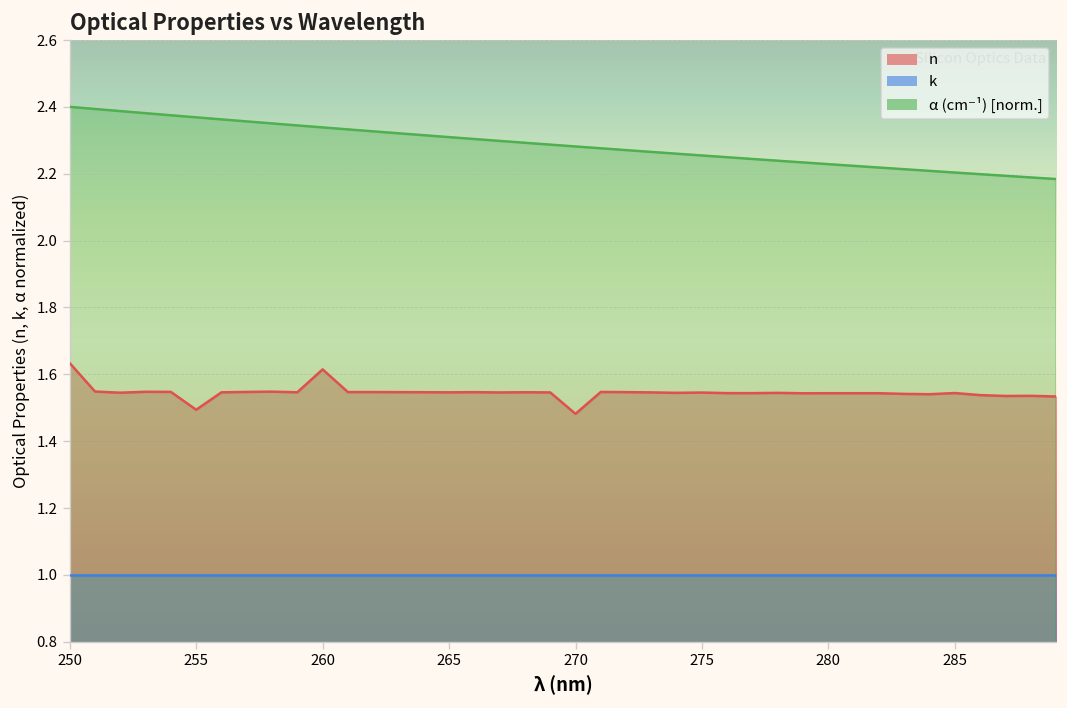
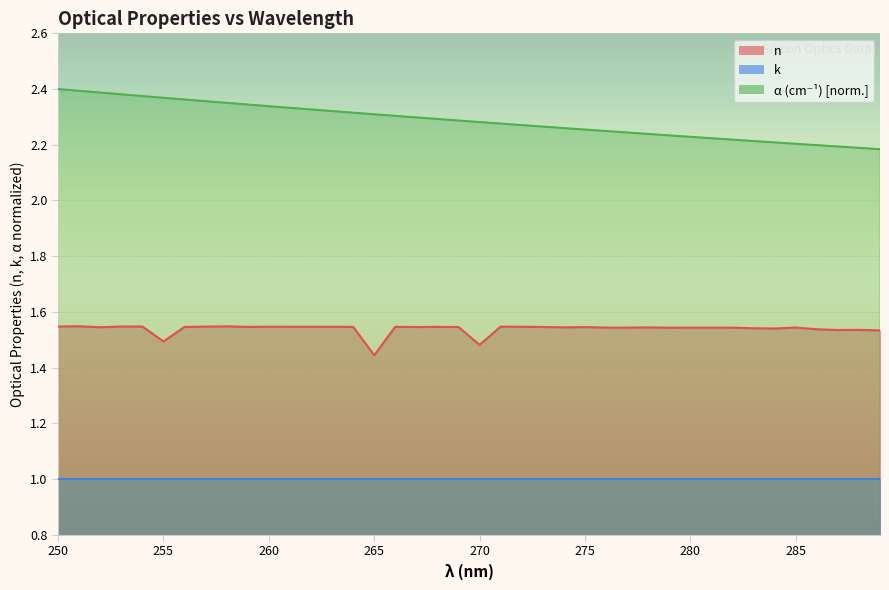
n, 250: 1.63 -> 1.55
n, 260: 1.61 -> 1.55
n, 265: 1.55 -> 1.44
